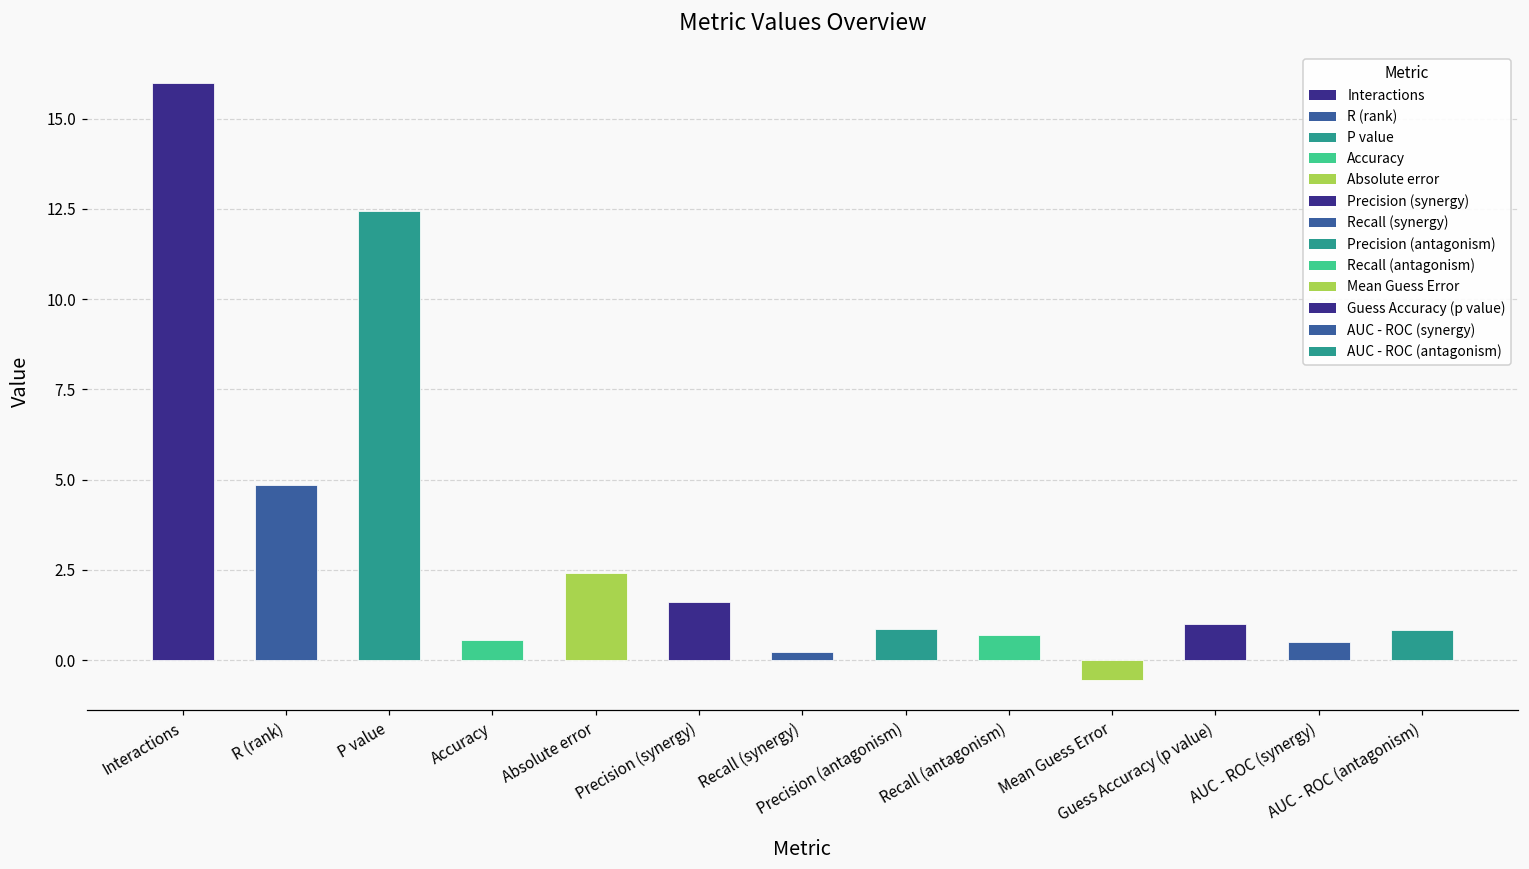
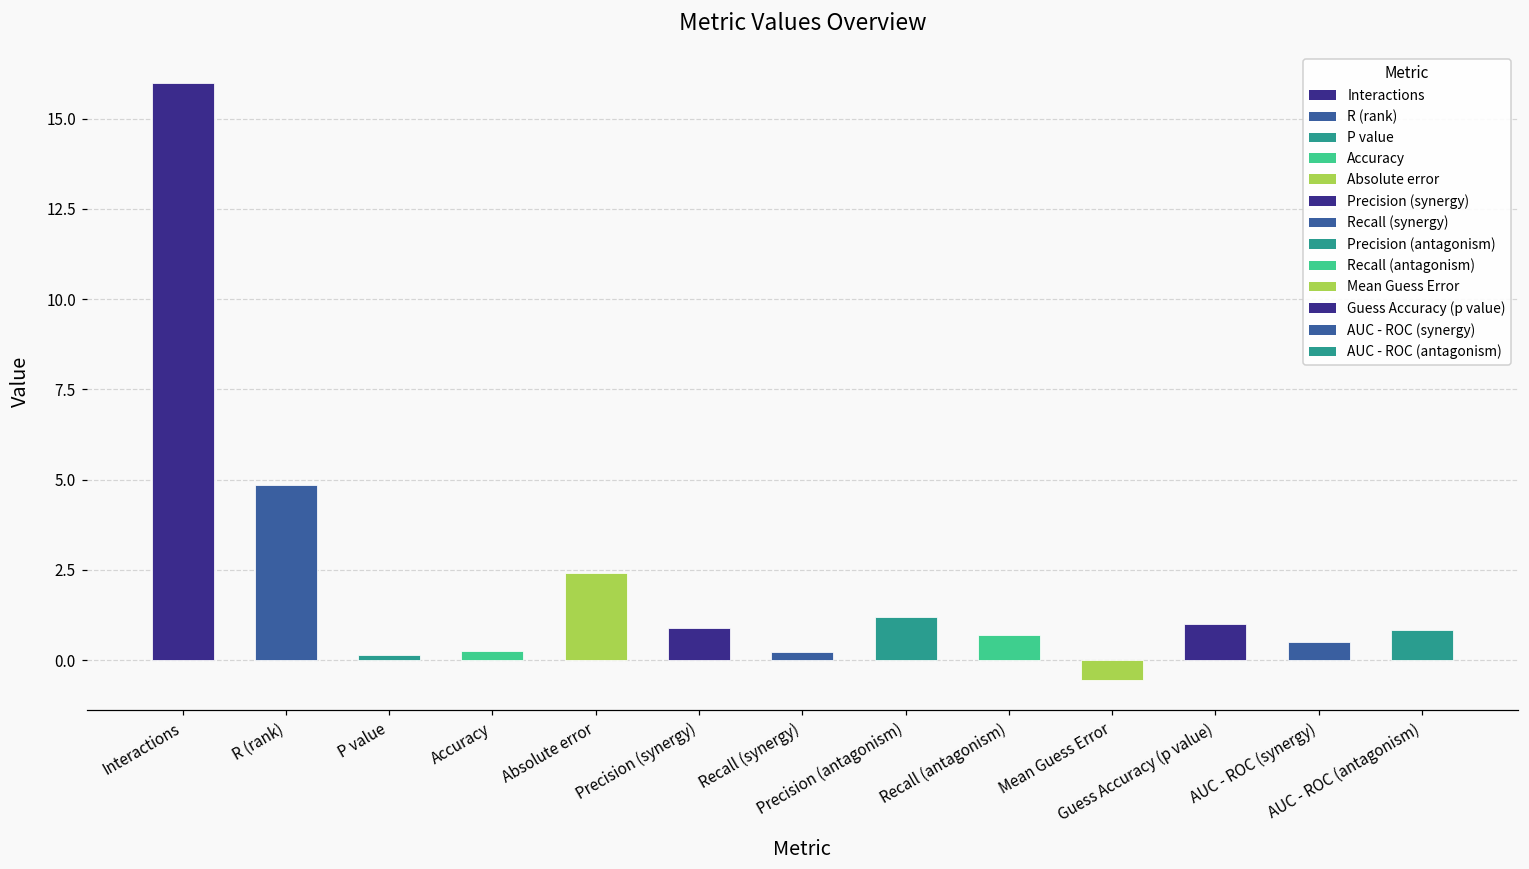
P value: 12.4 -> 0.1
Accuracy: 0.6 -> 0.2
Precision (synergy): 1.6 -> 0.9
Precision (antagonism): 0.9 -> 1.2
